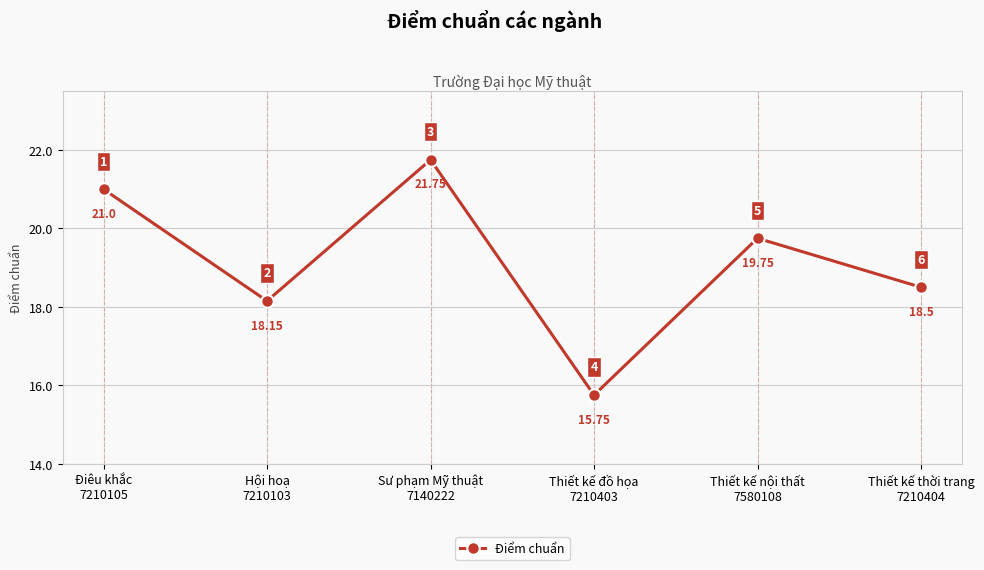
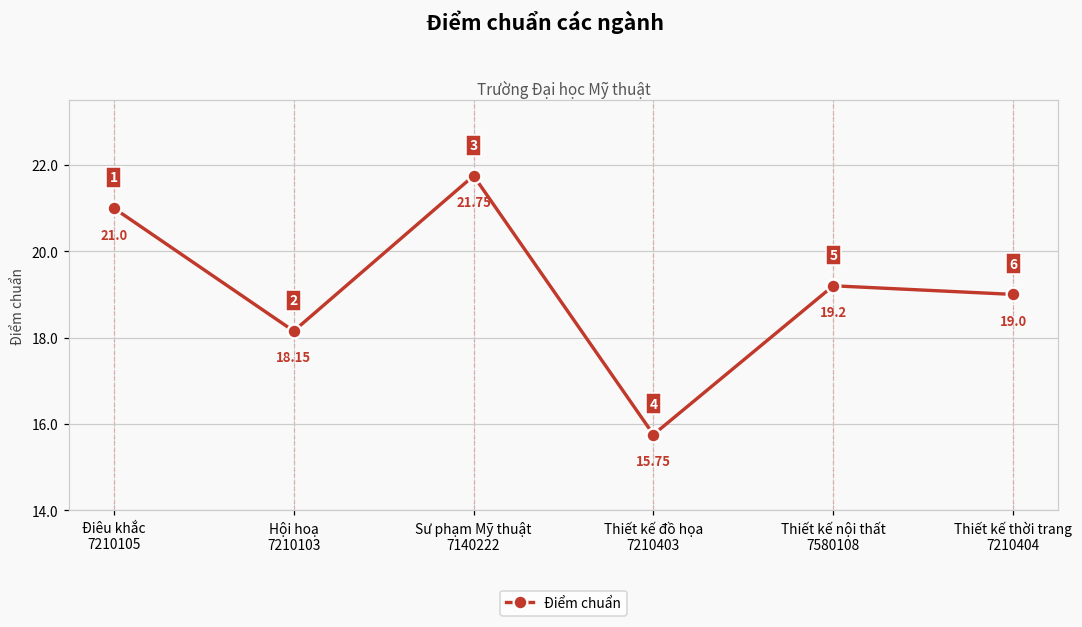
Thiết kế nội thất 7580108: 19.75 -> 19.2
Thiết kế thời trang 7210404: 18.5 -> 19.0
